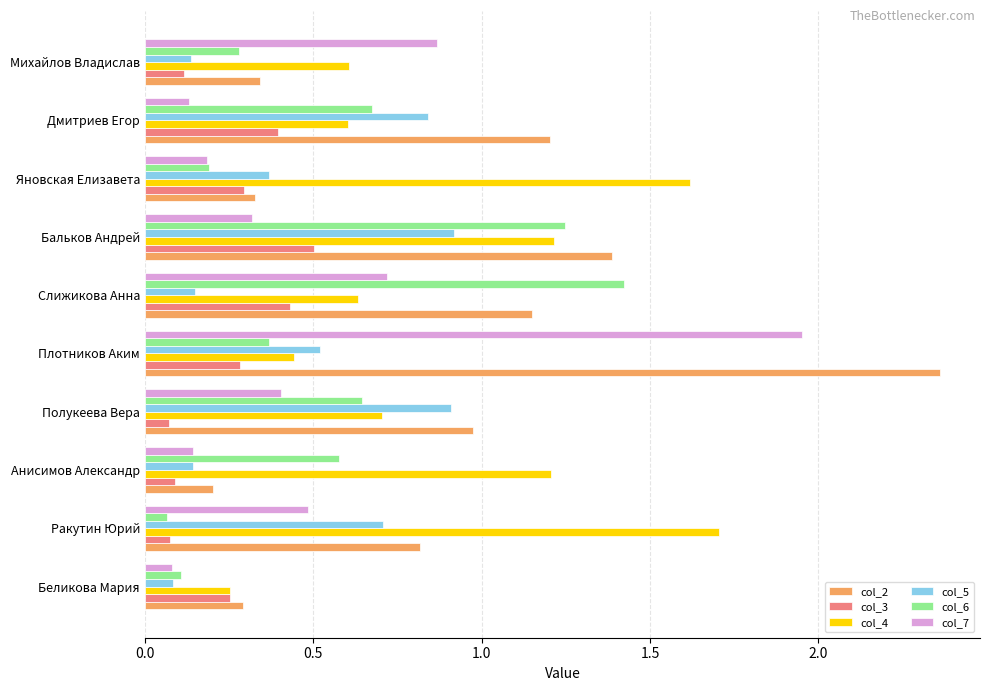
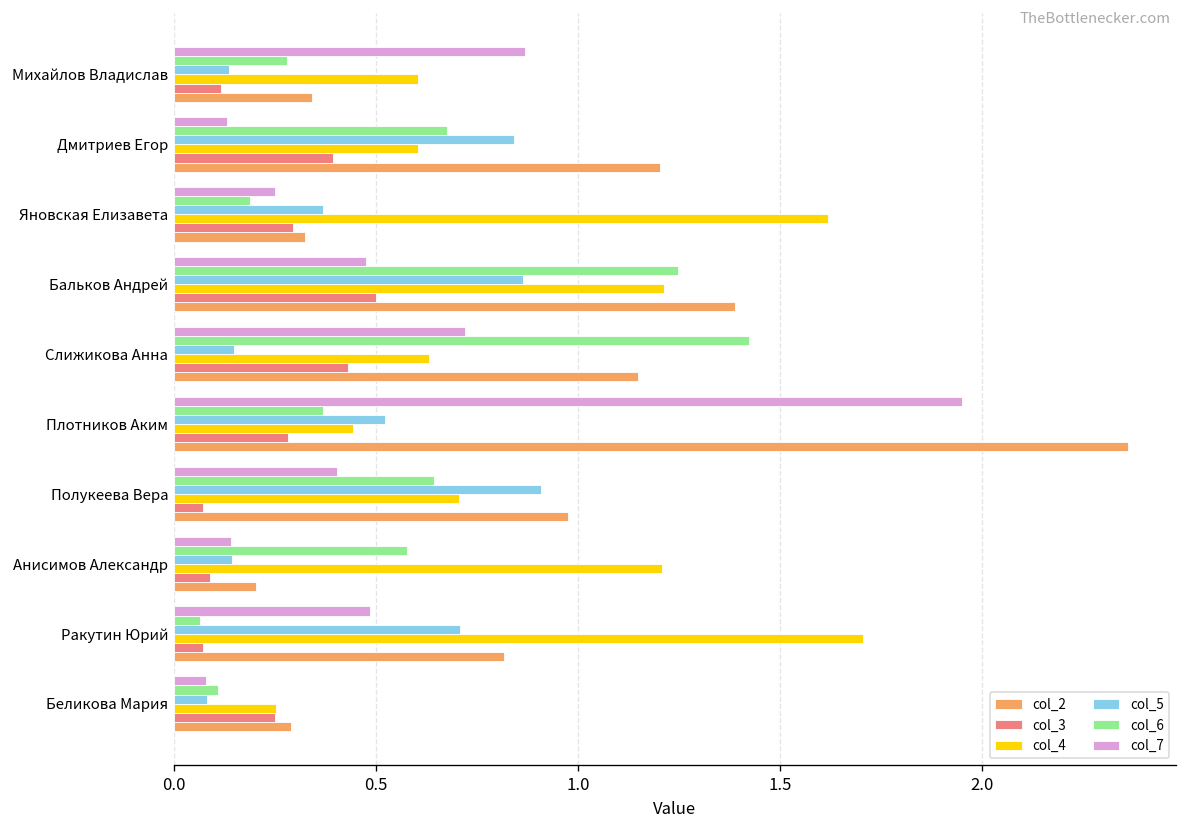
col_7, Яновская Елизавета: 0.18 -> 0.25
col_7, Бальков Андрей: 0.32 -> 0.47
col_5, Бальков Андрей: 0.92 -> 0.86
